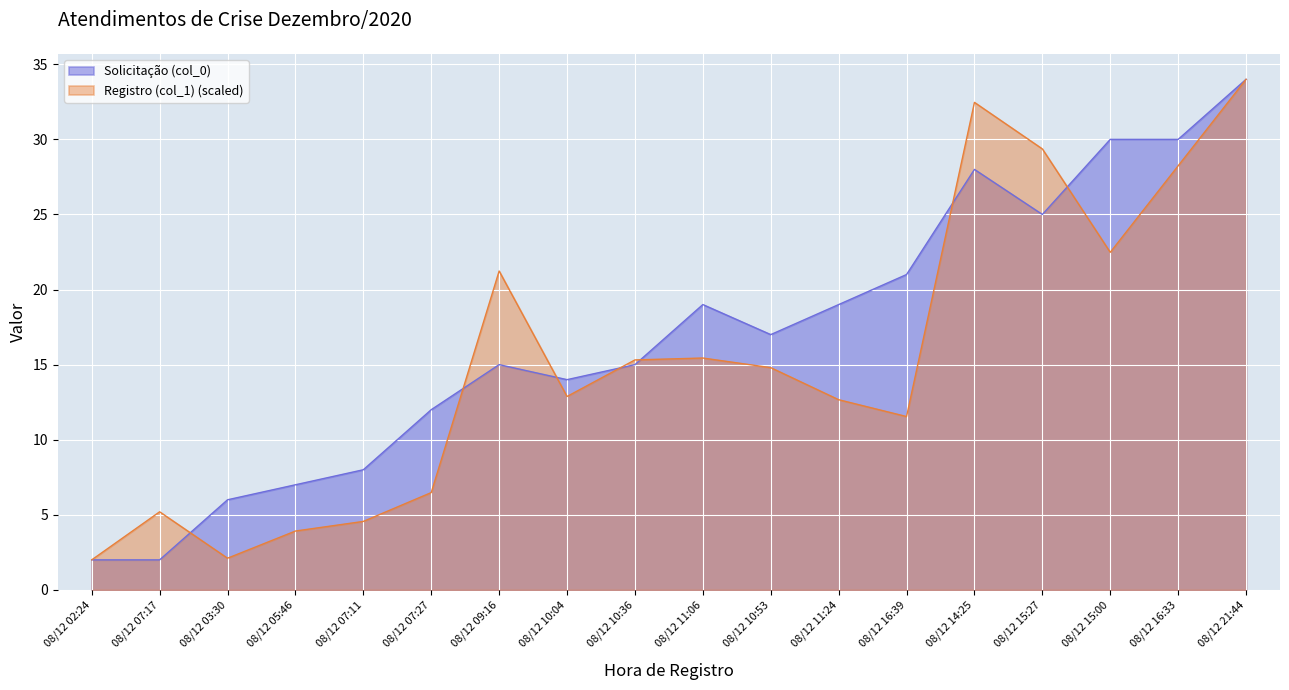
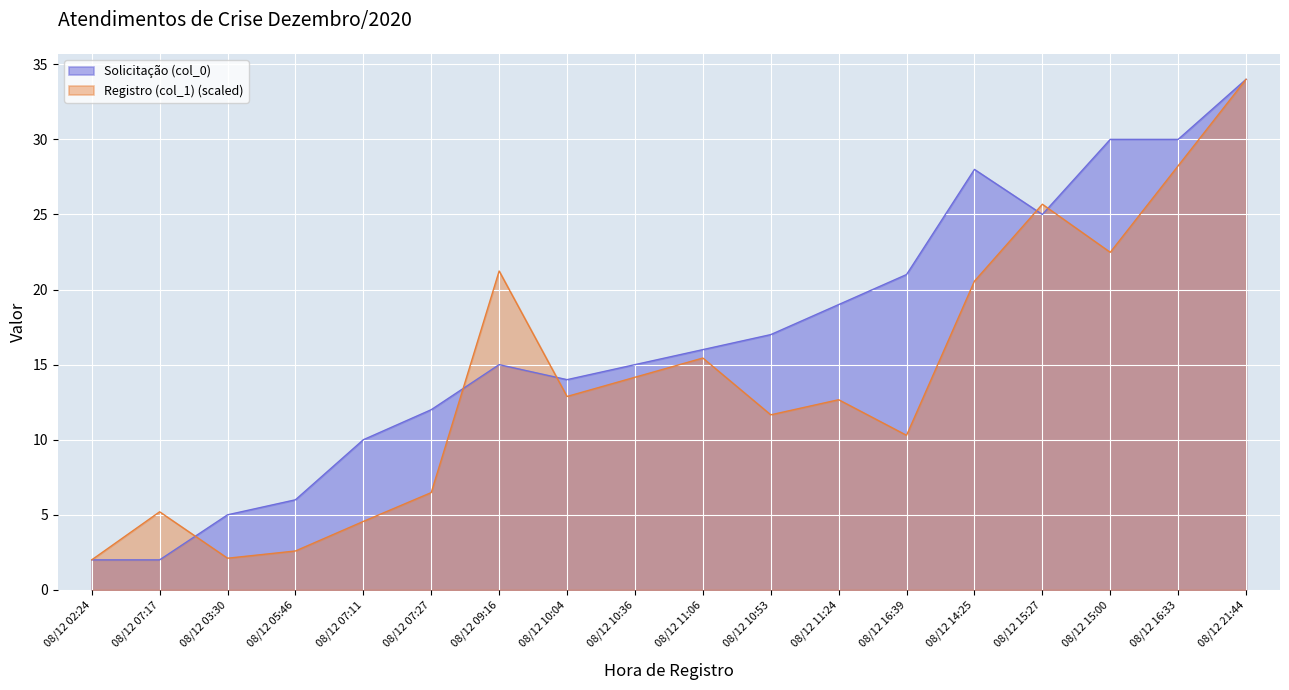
Solicitação (col_0), 08/12 03:30: 6 -> 5
Solicitação (col_0), 08/12 05:46: 7 -> 6
Registro (col_1) (scaled), 08/12 05:46: 3.9 -> 2.6
Solicitação (col_0), 08/12 07:11: 8 -> 10
Registro (col_1) (scaled), 08/12 10:36: 15.3 -> 14.2
Solicitação (col_0), 08/12 11:06: 19 -> 16
Registro (col_1) (scaled), 08/12 10:53: 14.8 -> 11.7
Registro (col_1) (scaled), 08/12 16:39: 11.5 -> 10.3
Registro (col_1) (scaled), 08/12 14:25: 32.5 -> 20.6
Registro (col_1) (scaled), 08/12 15:27: 29.4 -> 25.7
